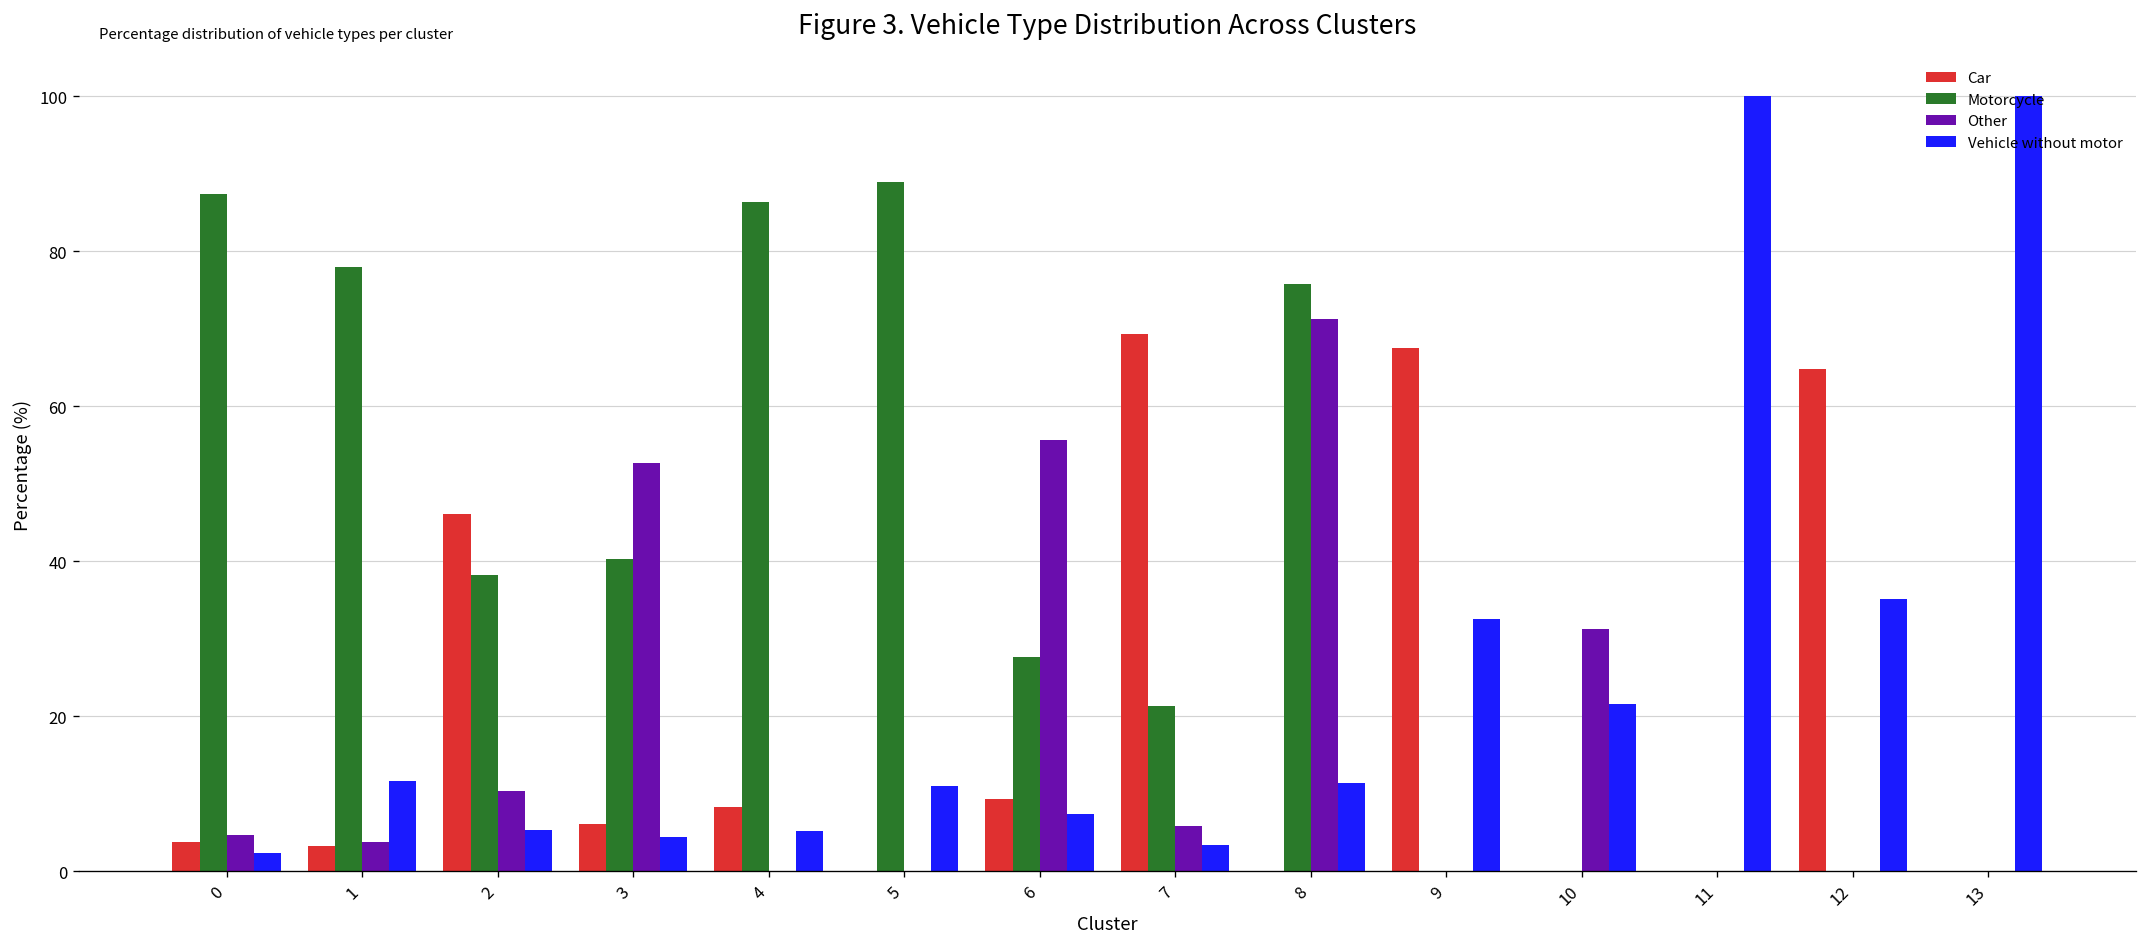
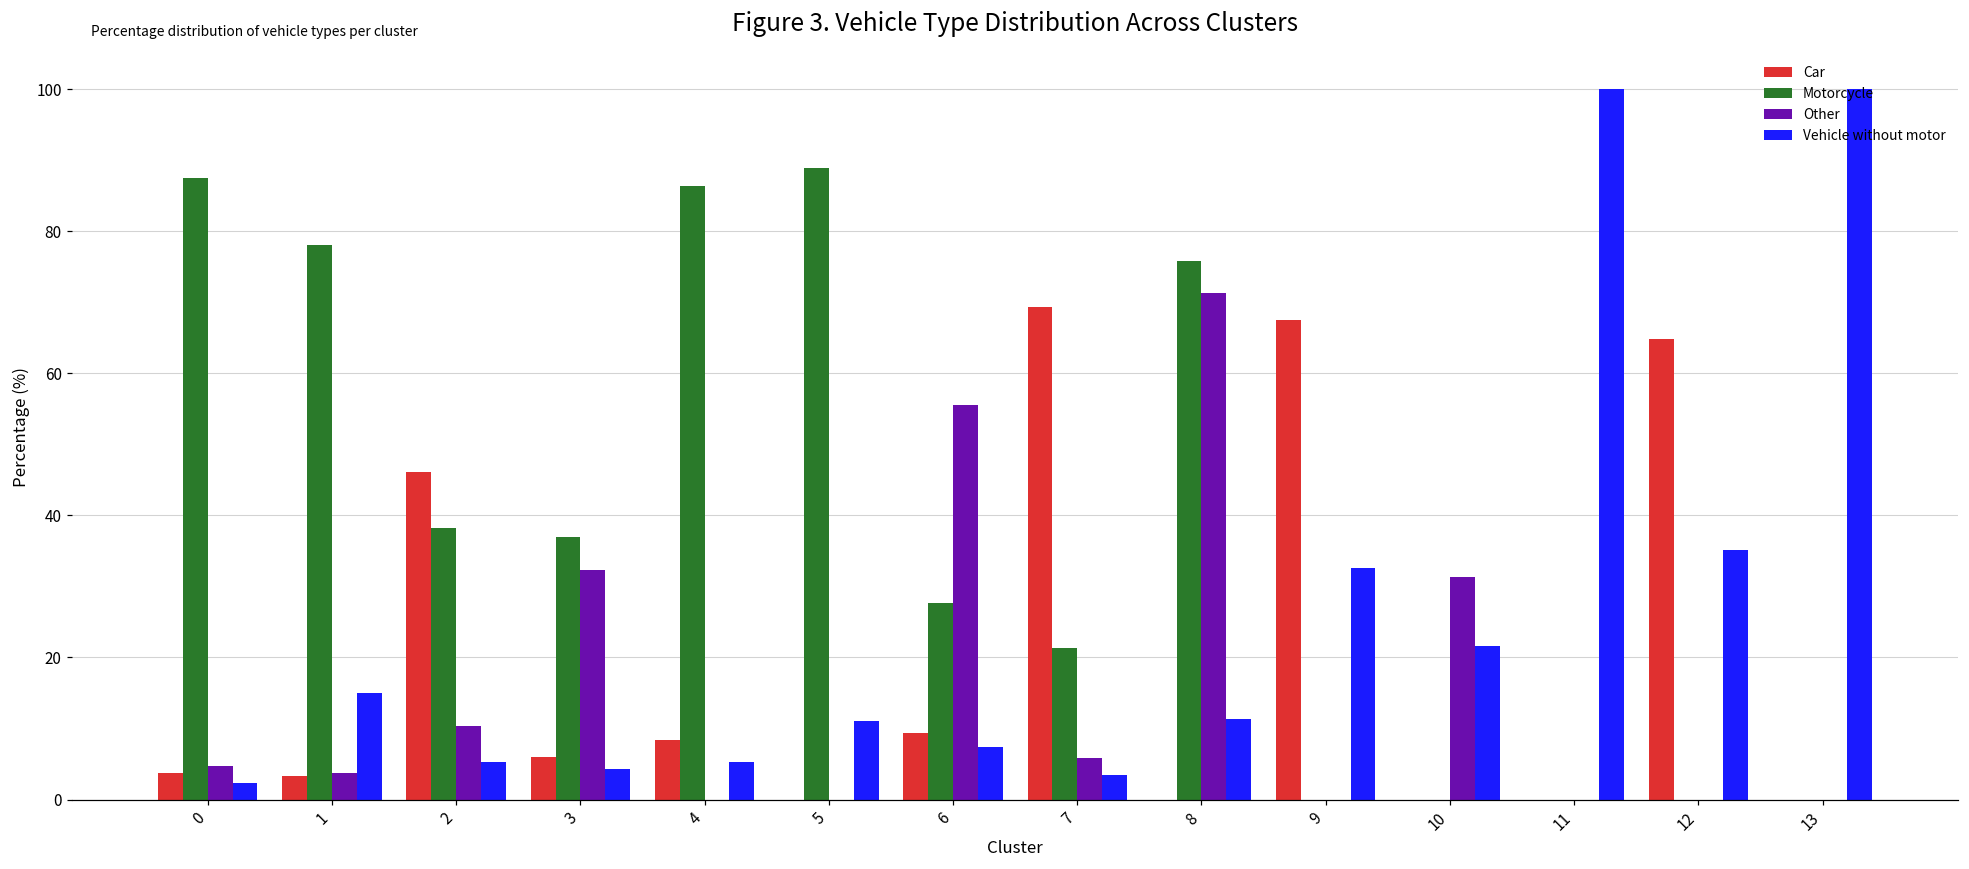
Vehicle without motor, 1: 12 -> 15
Motorcycle, 3: 40 -> 37
Other, 3: 53 -> 32
